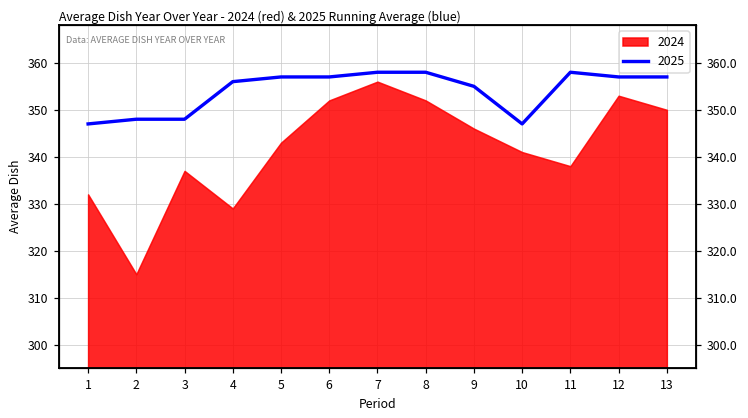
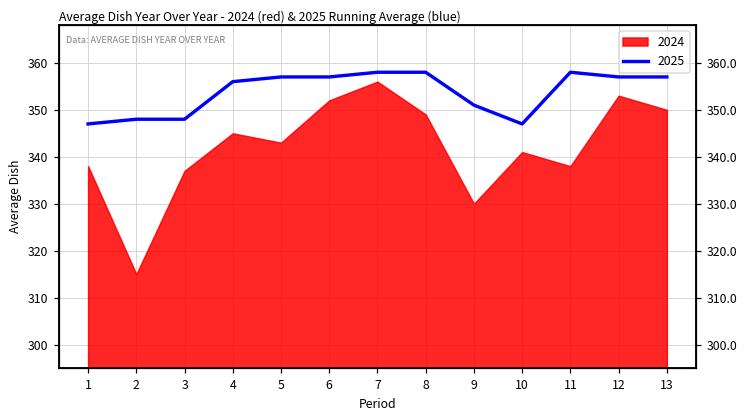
2024, 1: 332 -> 338
2024, 4: 329 -> 345
2024, 8: 352 -> 349
2025, 9: 355 -> 351
2024, 9: 346 -> 330
